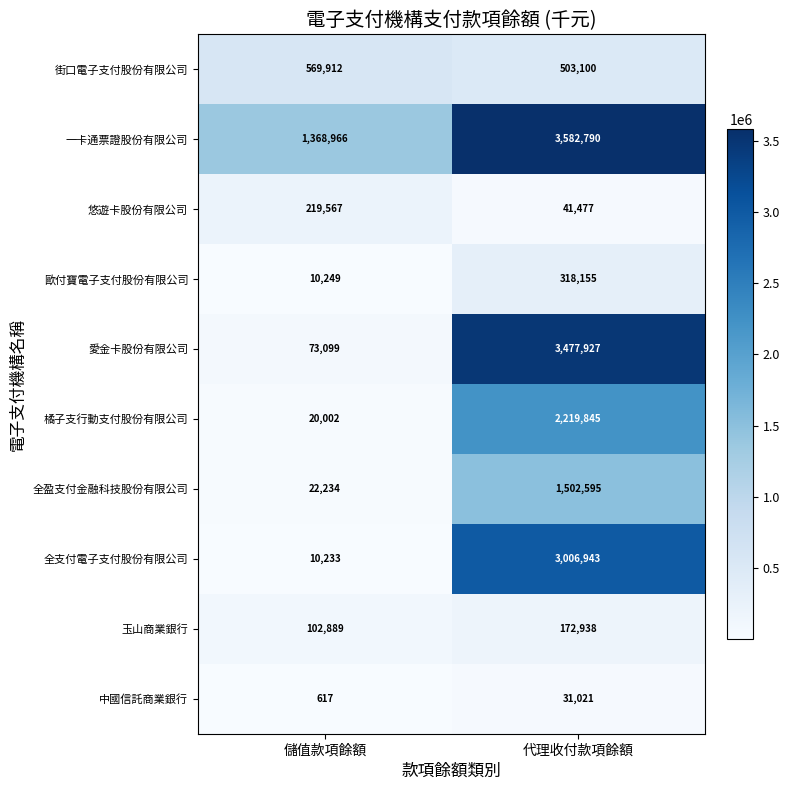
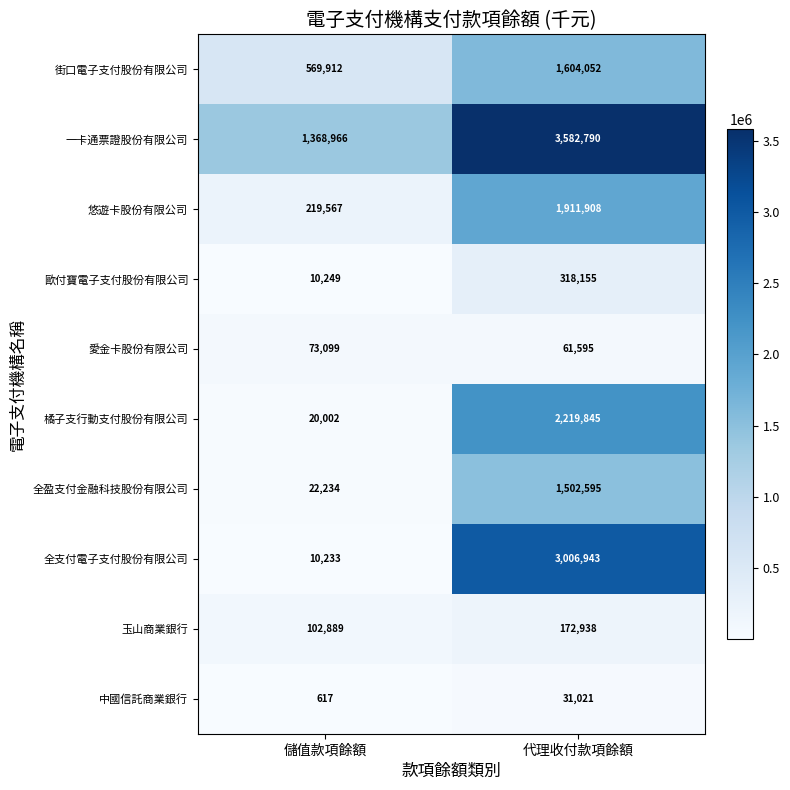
街口電子支付股份有限公司, 代理收付款項餘額: 503,100 -> 1,604,052
悠遊卡股份有限公司, 代理收付款項餘額: 41,477 -> 1,911,908
愛金卡股份有限公司, 代理收付款項餘額: 3,477,927 -> 61,595
